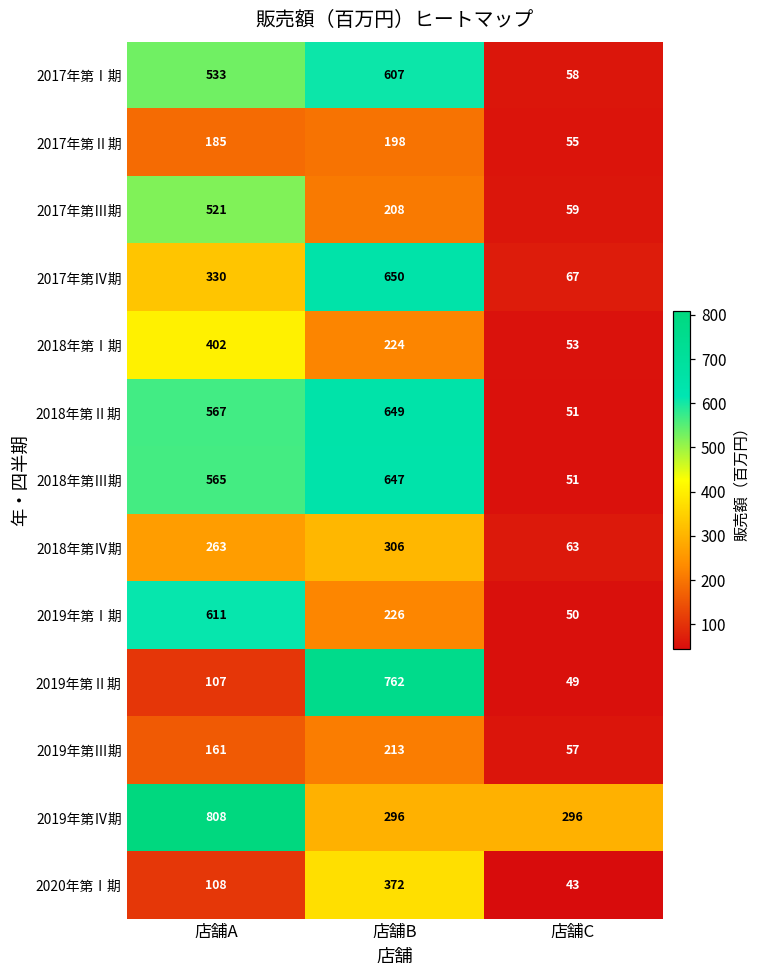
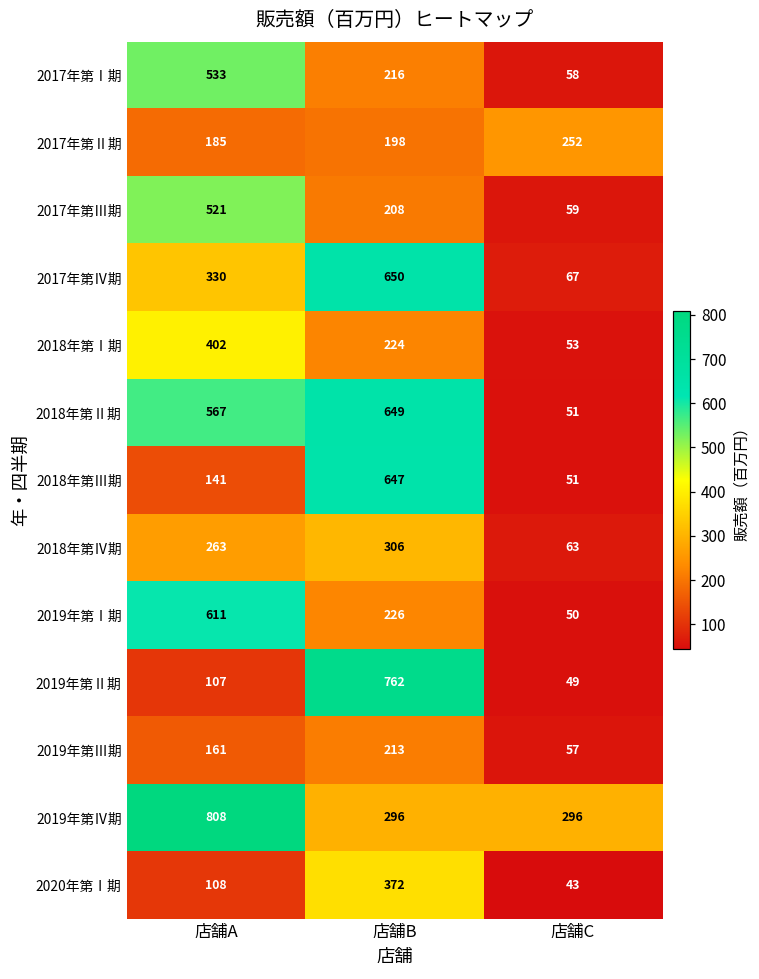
2017年第Ⅰ期, 店舗B: 607 -> 216
2017年第Ⅱ期, 店舗C: 55 -> 252
2018年第Ⅲ期, 店舗A: 565 -> 141
